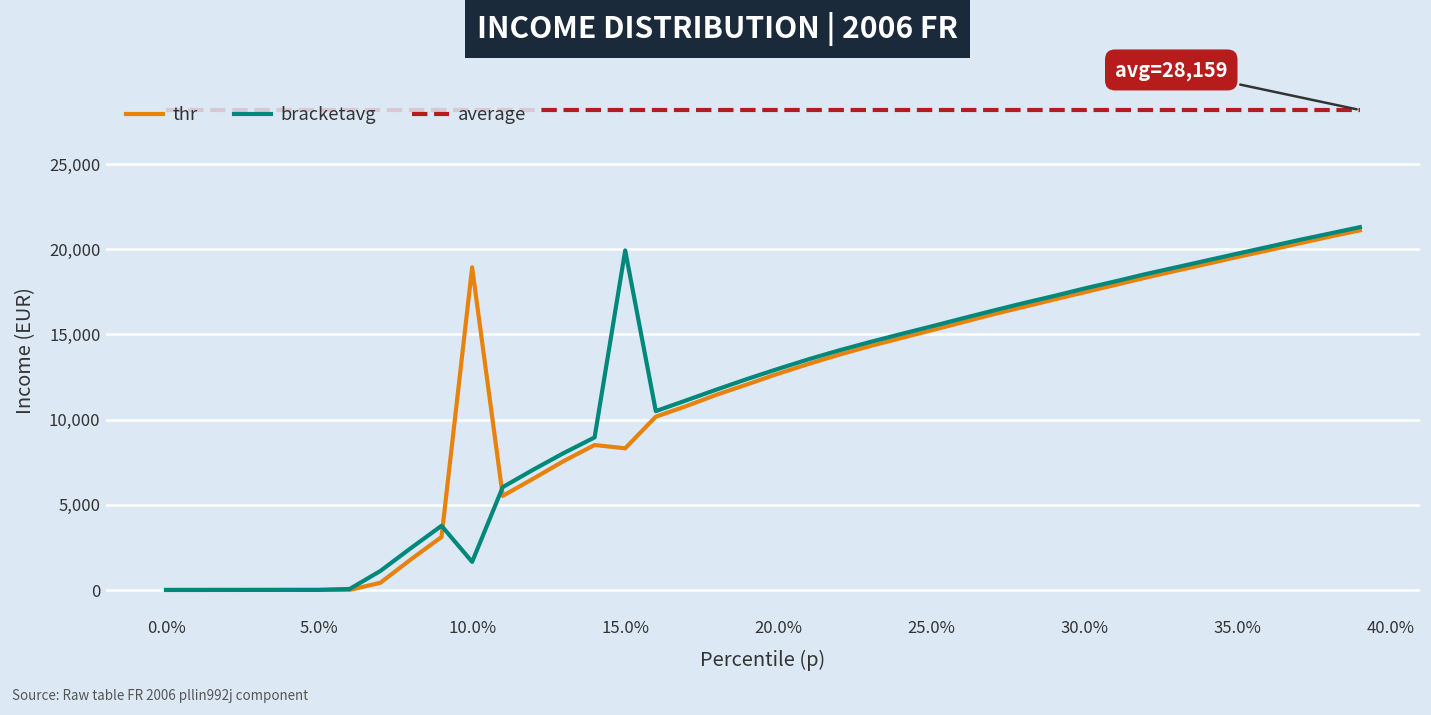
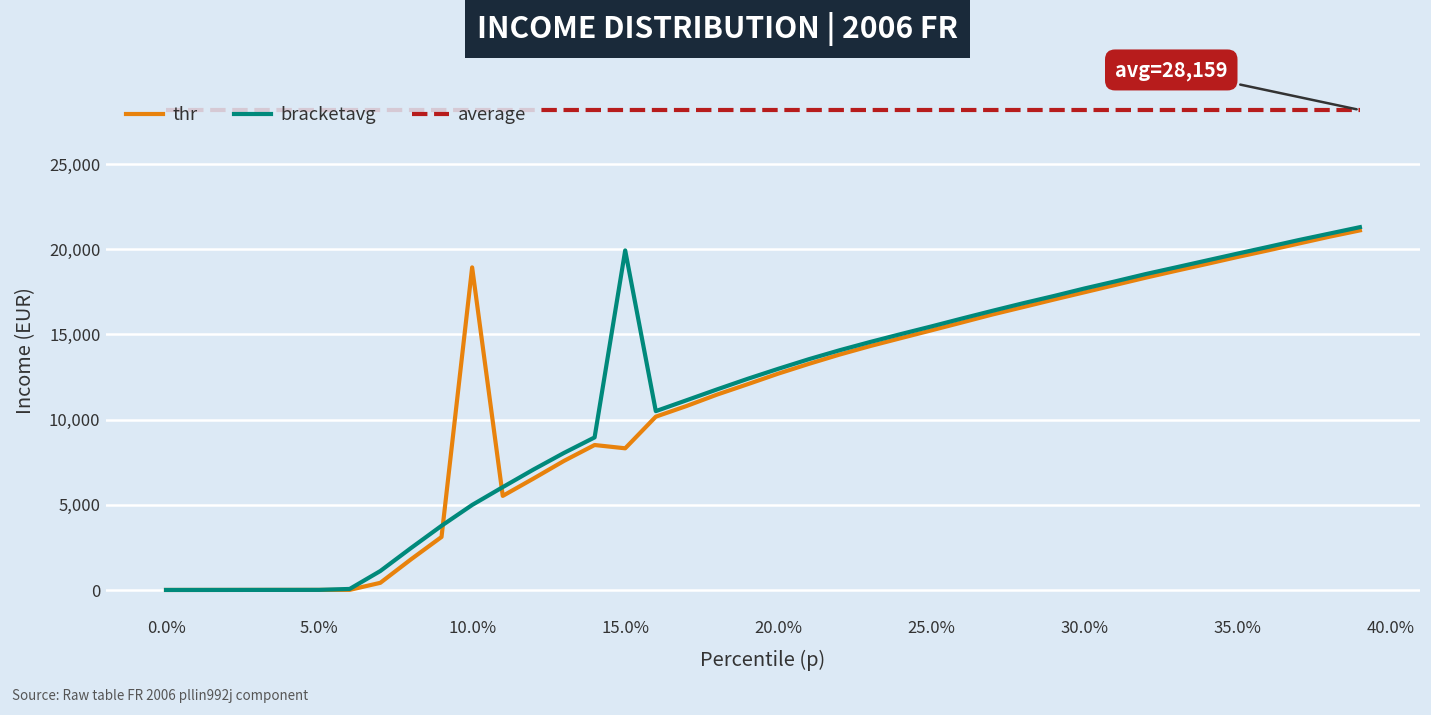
bracketavg, 10.0%: 1,600 -> 5,000
